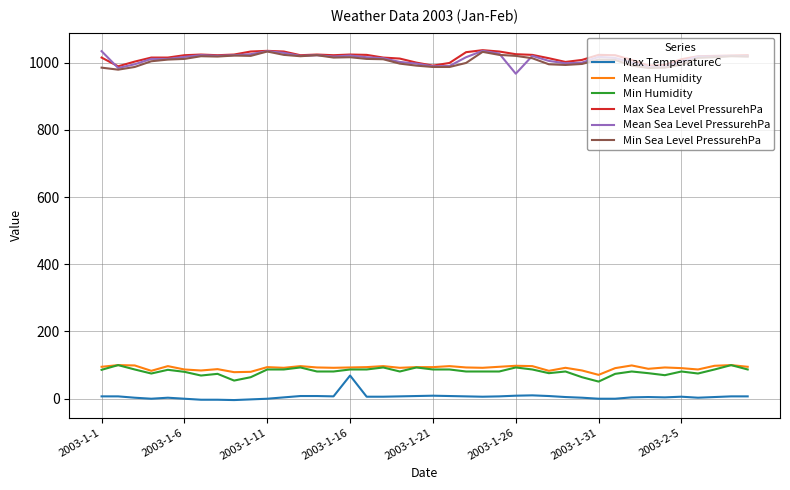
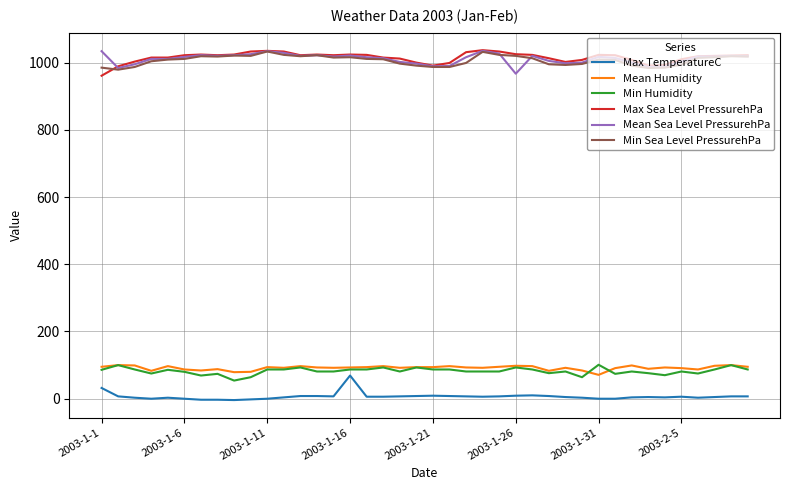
Max TemperatureC, 2003-1-1: 10 -> 30
Max Sea Level PressurehPa, 2003-1-1: 1020 -> 960
Min Humidity, 2003-1-31: 50 -> 100
